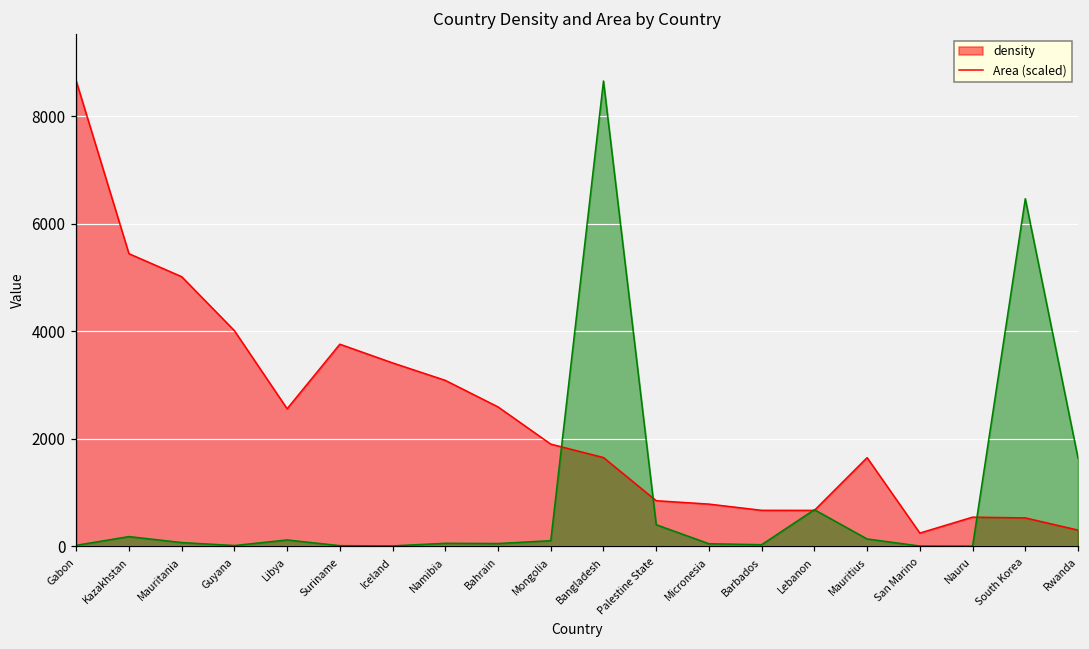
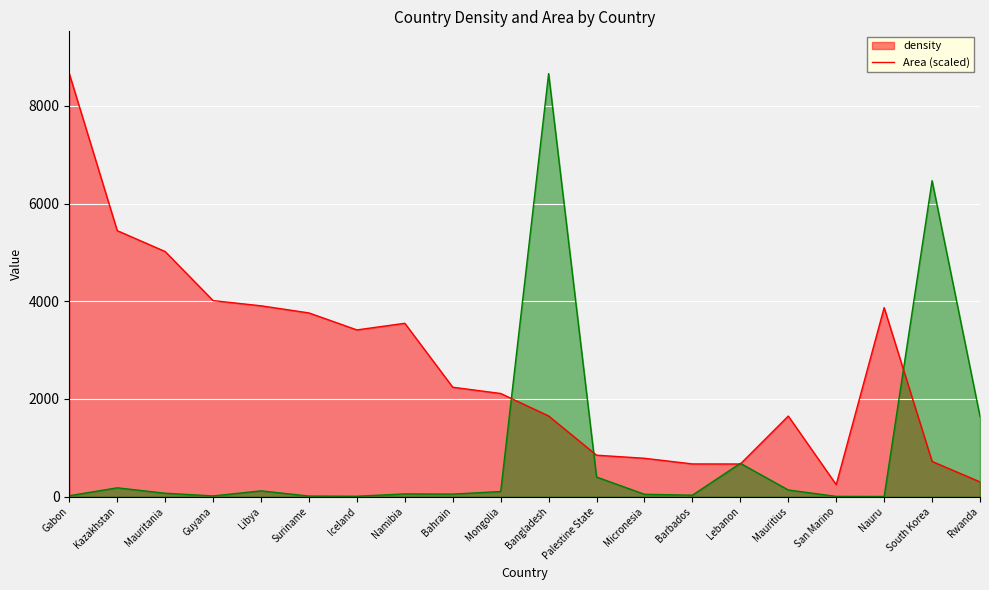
density, Libya: 2600 -> 3900
density, Namibia: 3100 -> 3500
density, Bahrain: 2600 -> 2200
density, Mongolia: 1900 -> 2100
density, Nauru: 500 -> 3900
density, South Korea: 500 -> 700
